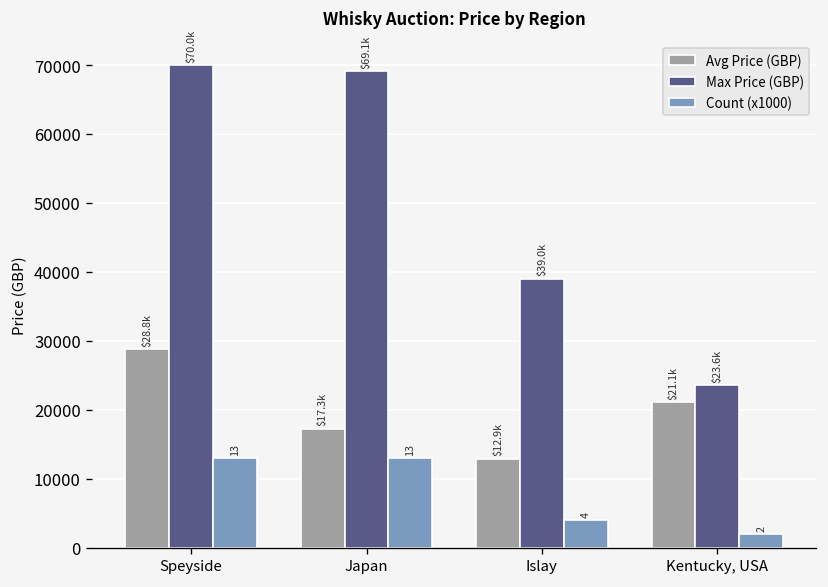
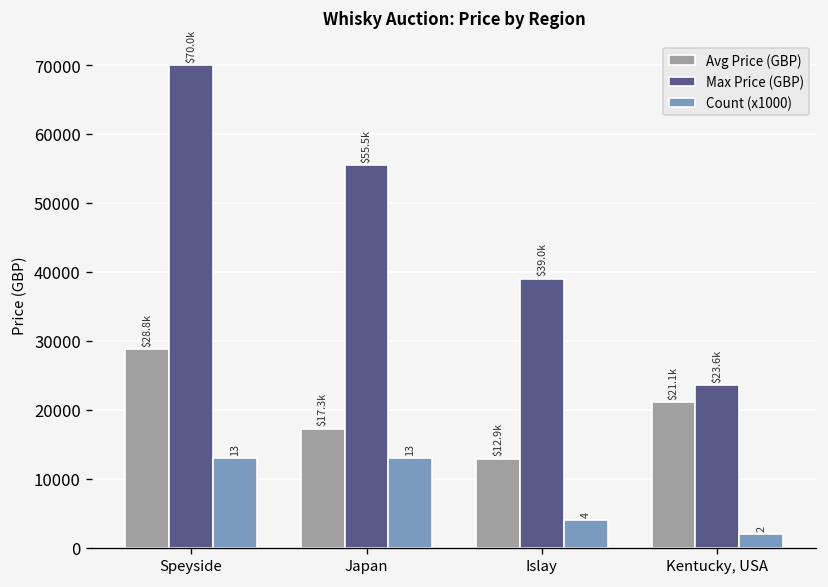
Max Price (GBP), Japan: $69.1k -> $55.5k
